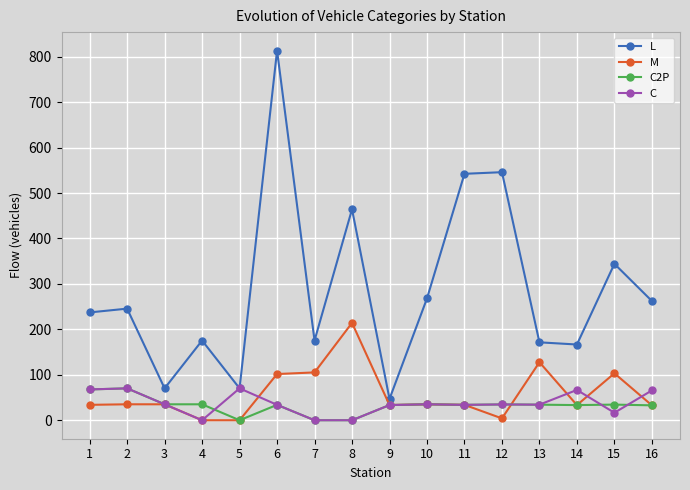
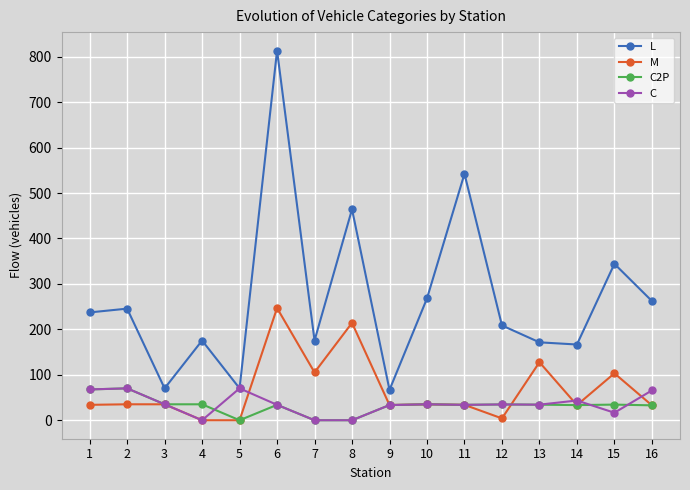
M, 6: 100 -> 250
L, 9: 50 -> 70
L, 12: 550 -> 210
C, 14: 70 -> 40
